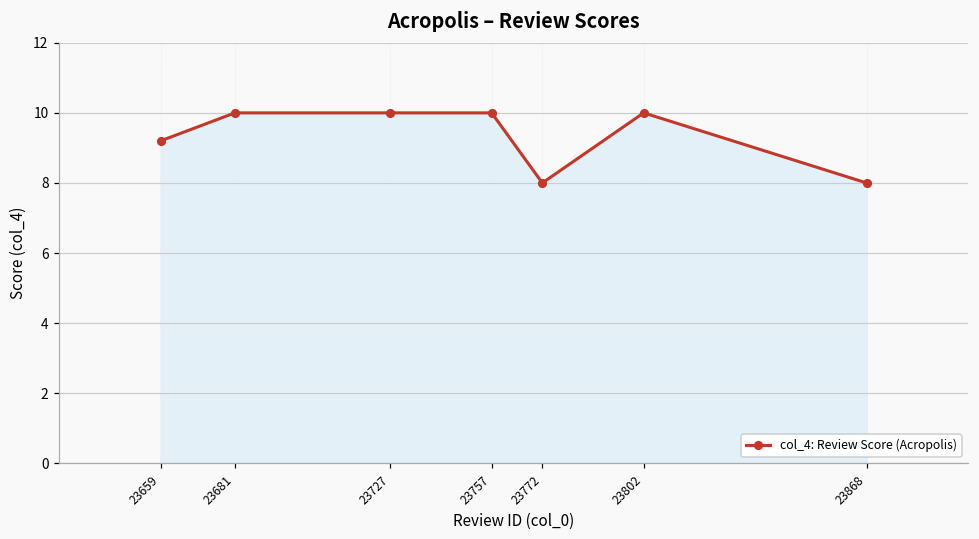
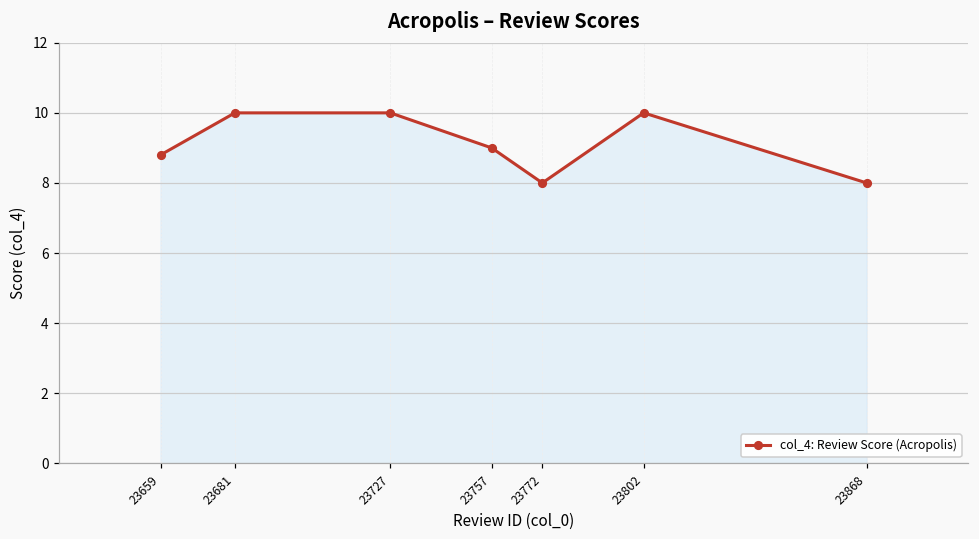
23659: 9.2 -> 8.8
23757: 10 -> 9
